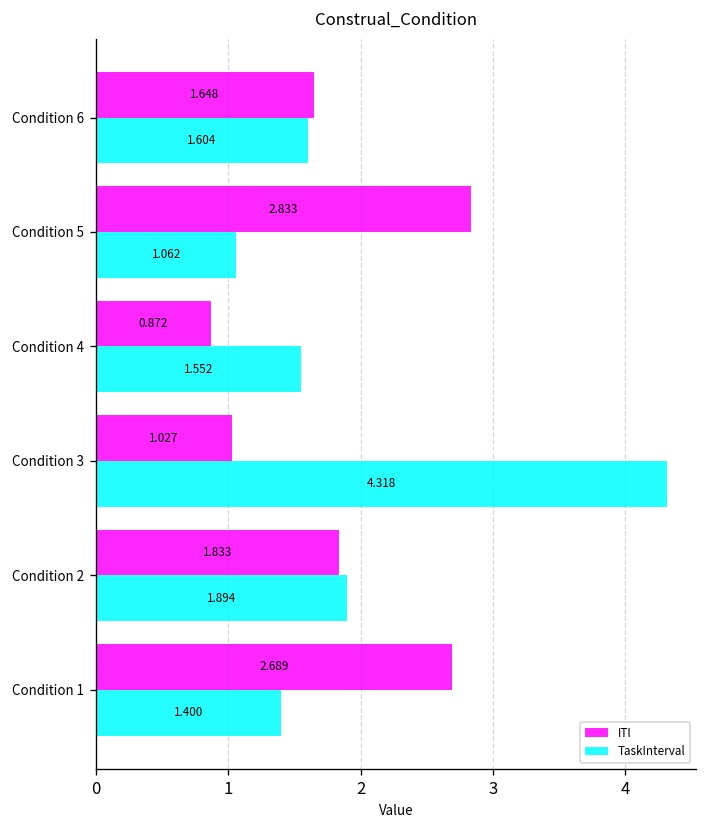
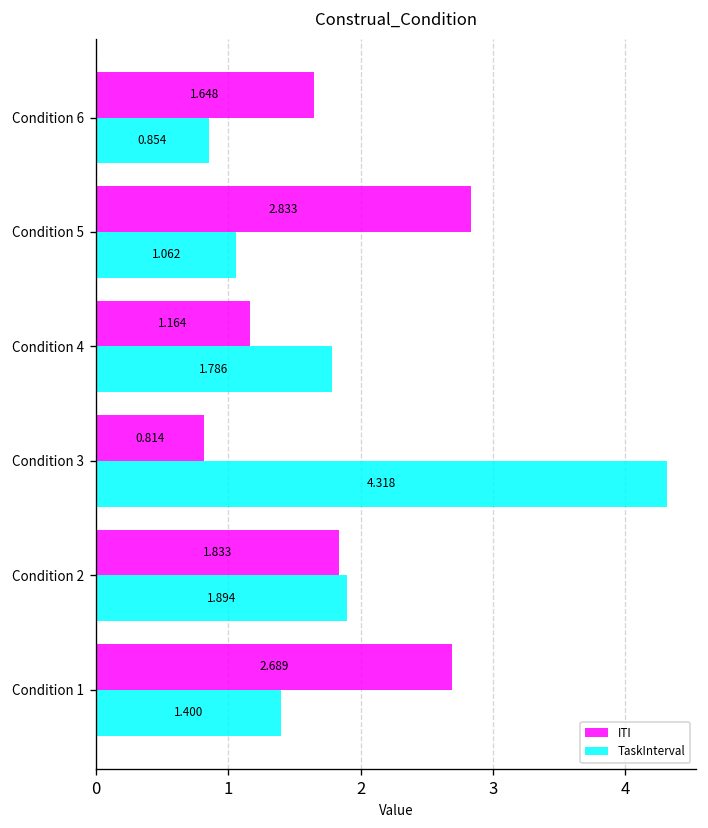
TaskInterval, Condition 6: 1.604 -> 0.854
ITI, Condition 4: 0.872 -> 1.164
TaskInterval, Condition 4: 1.552 -> 1.786
ITI, Condition 3: 1.027 -> 0.814
